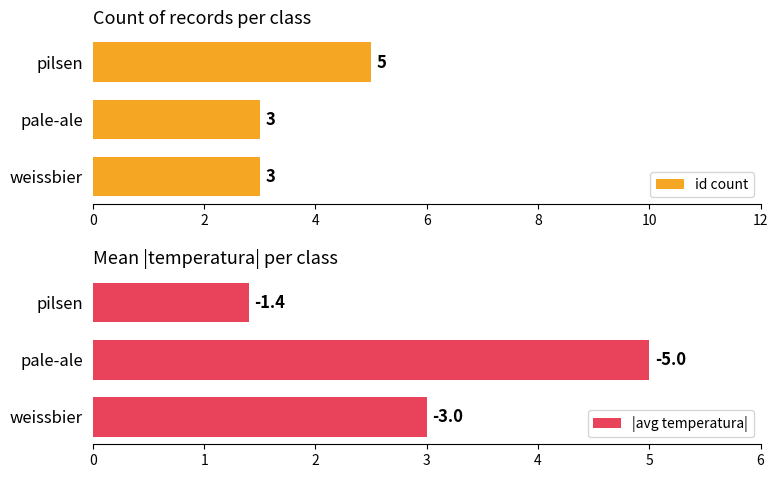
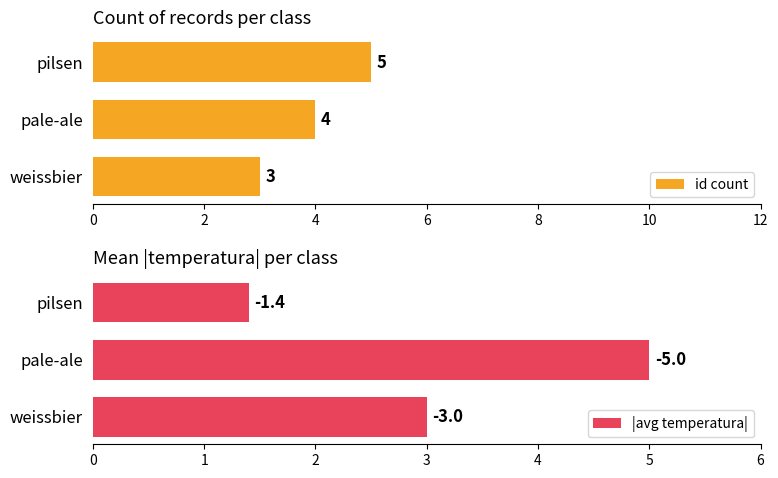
Count of records per class, pale-ale: 3 -> 4
